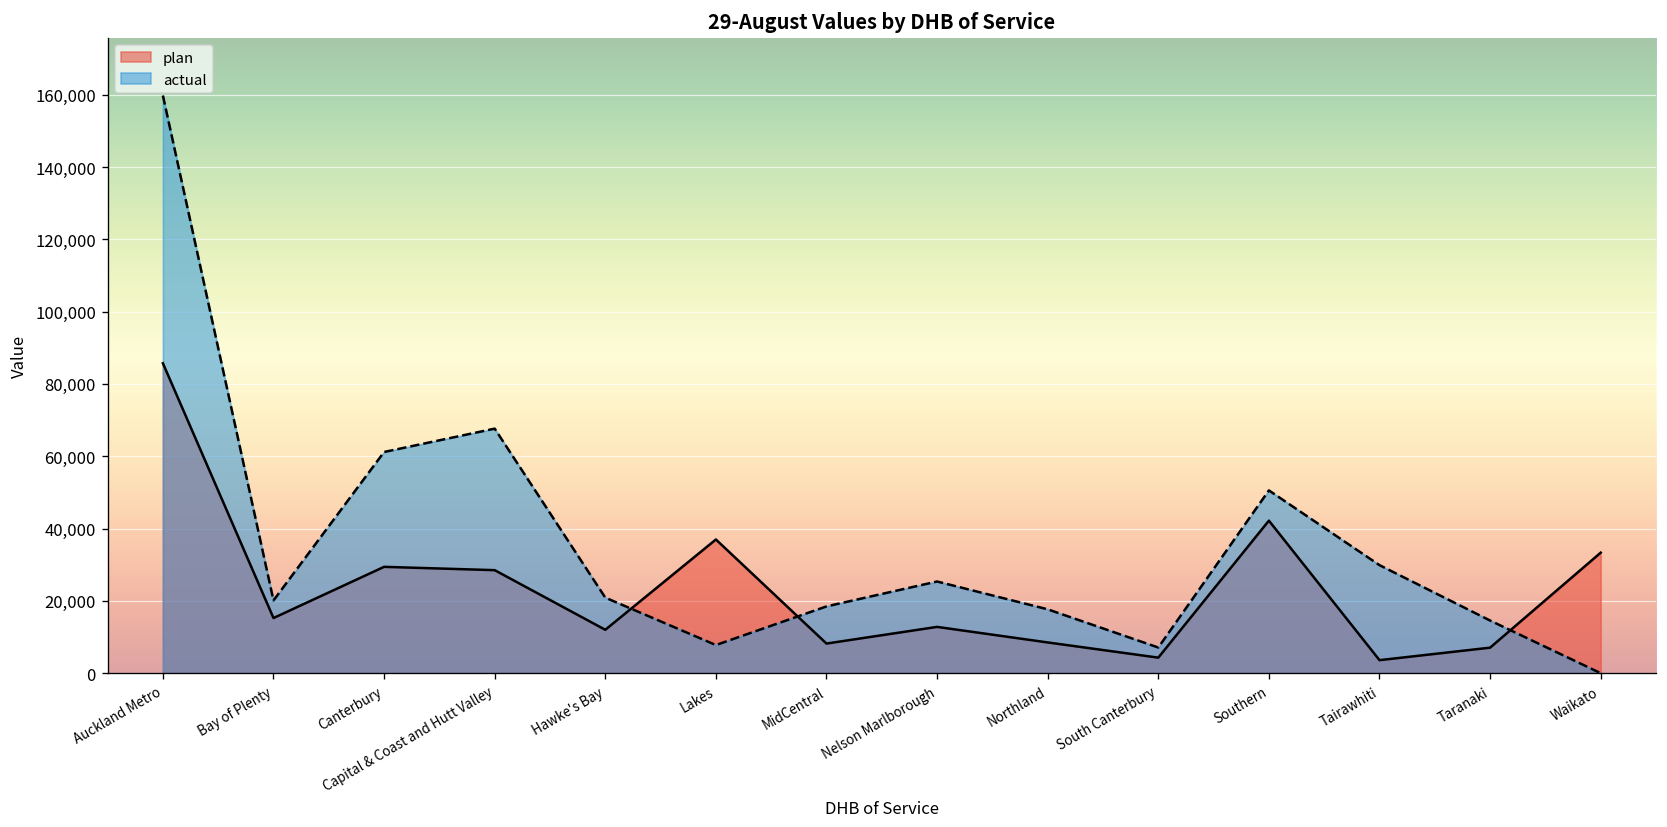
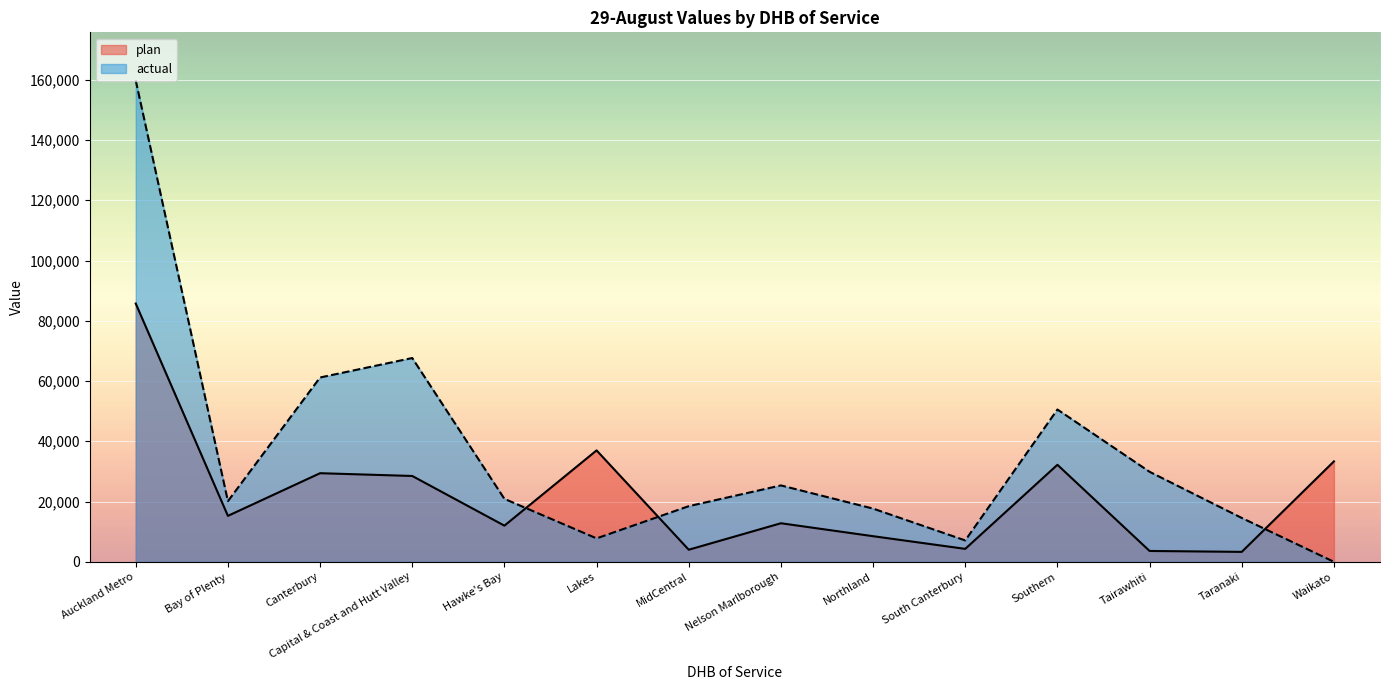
plan, MidCentral: 8,000 -> 4,000
plan, Southern: 42,000 -> 32,000
plan, Taranaki: 7,000 -> 3,000
